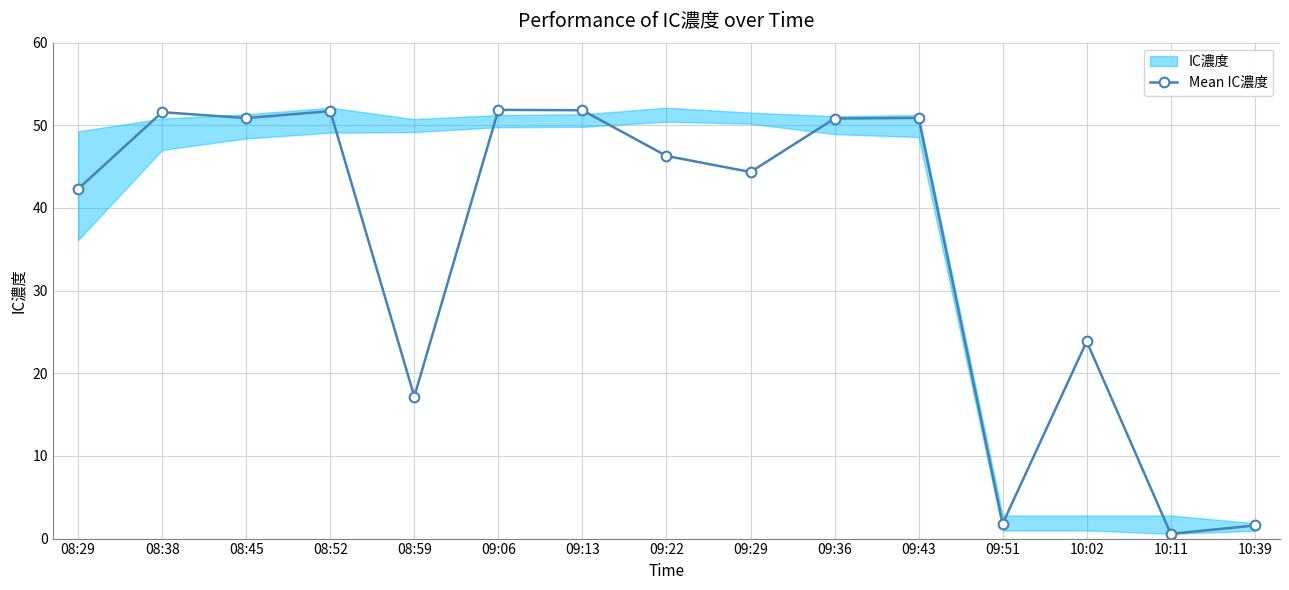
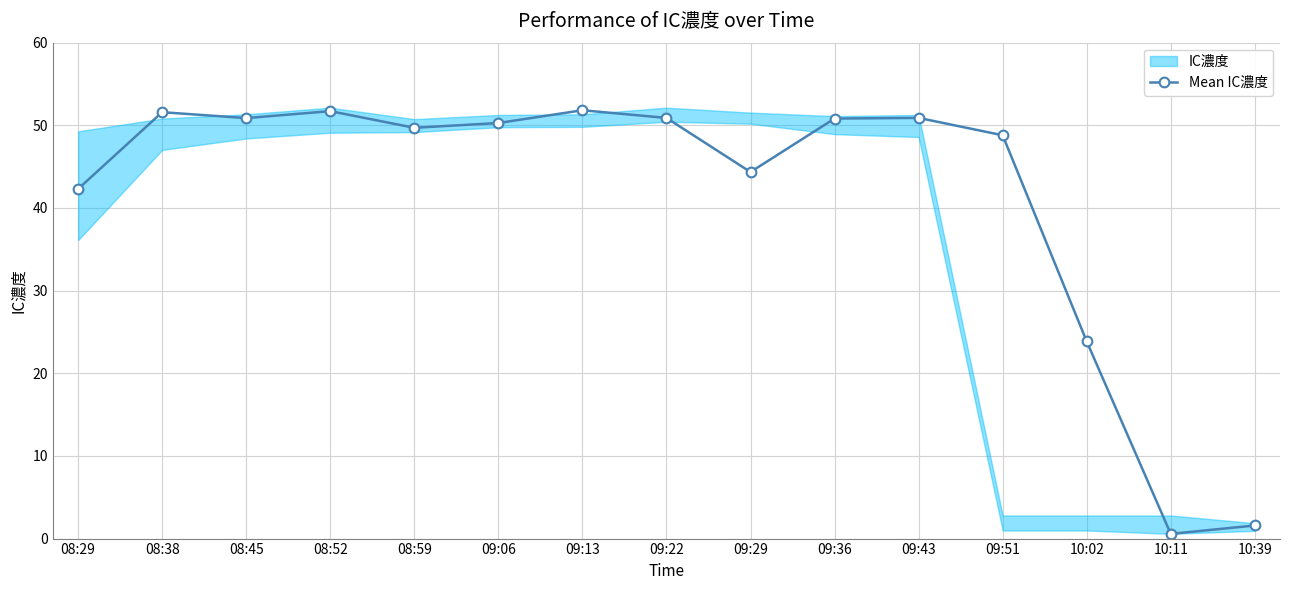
Mean IC濃度, 08:59: 17 -> 50
Mean IC濃度, 09:06: 52 -> 50
Mean IC濃度, 09:22: 46 -> 51
Mean IC濃度, 09:51: 2 -> 49
